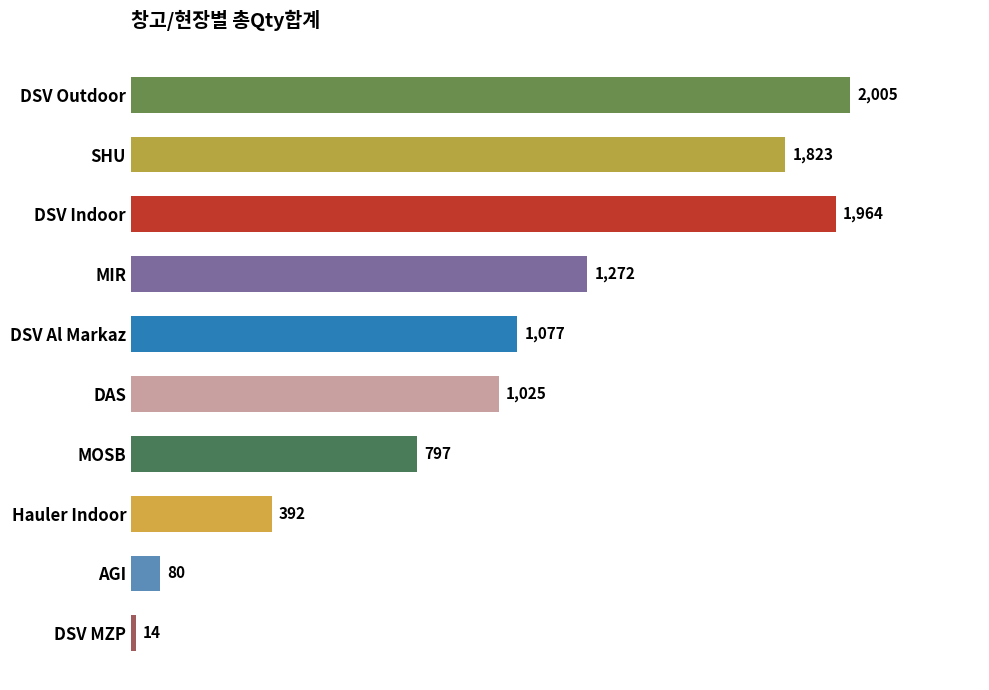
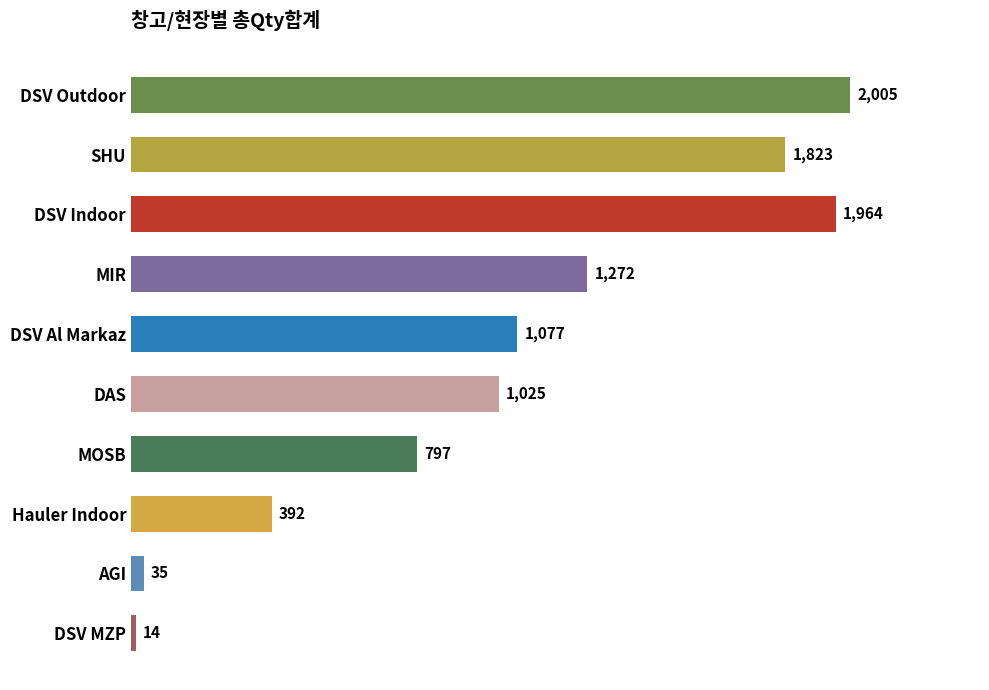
AGI: 80 -> 35
